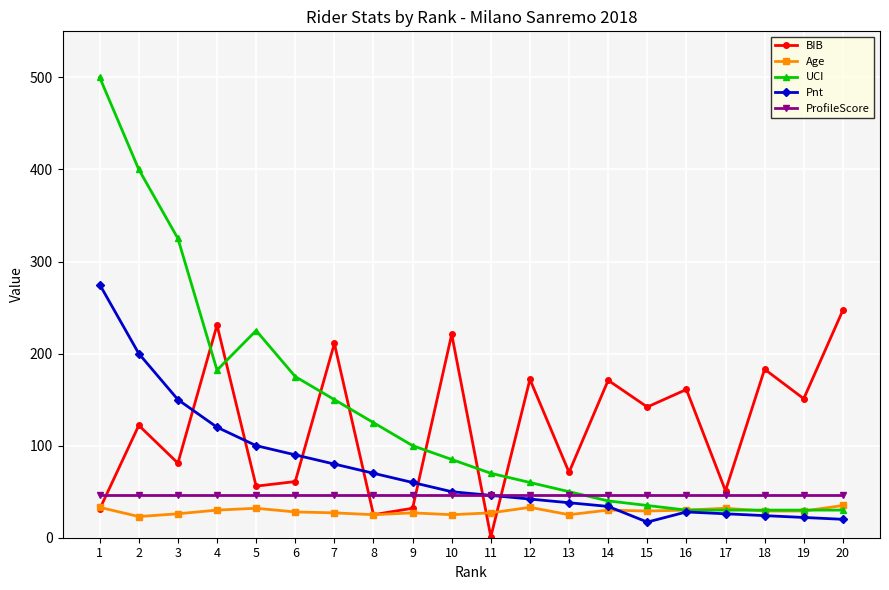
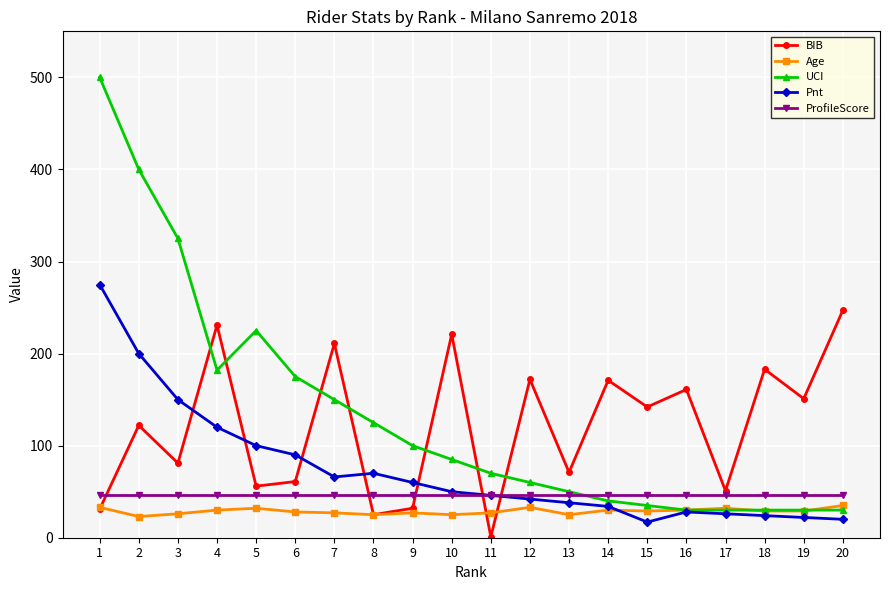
Pnt, 7: 80 -> 70
